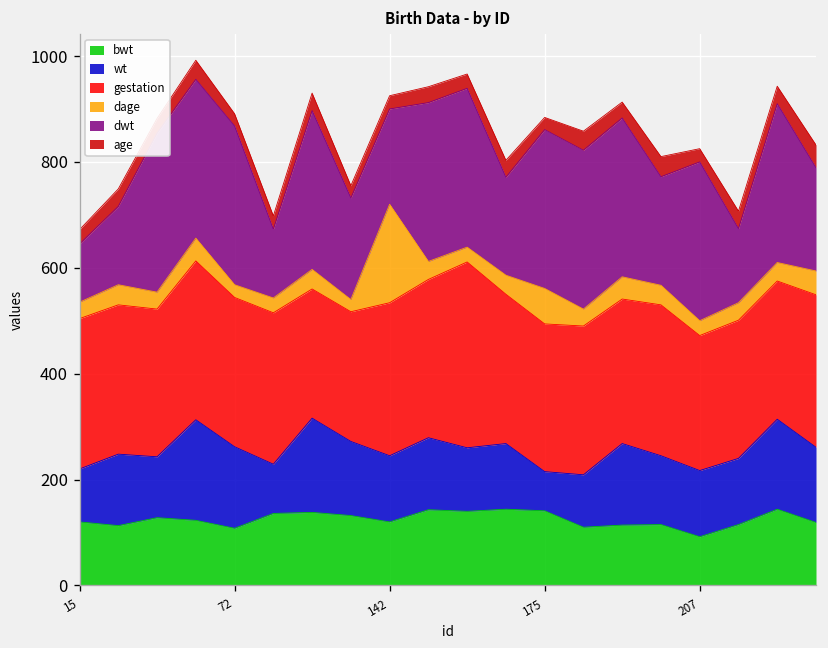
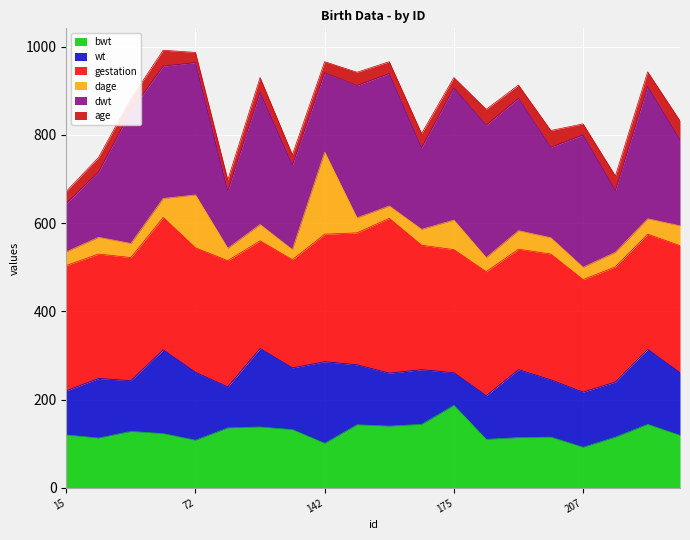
dage, 72: 20 -> 120
bwt, 142: 120 -> 100
wt, 142: 130 -> 190
bwt, 175: 140 -> 190
